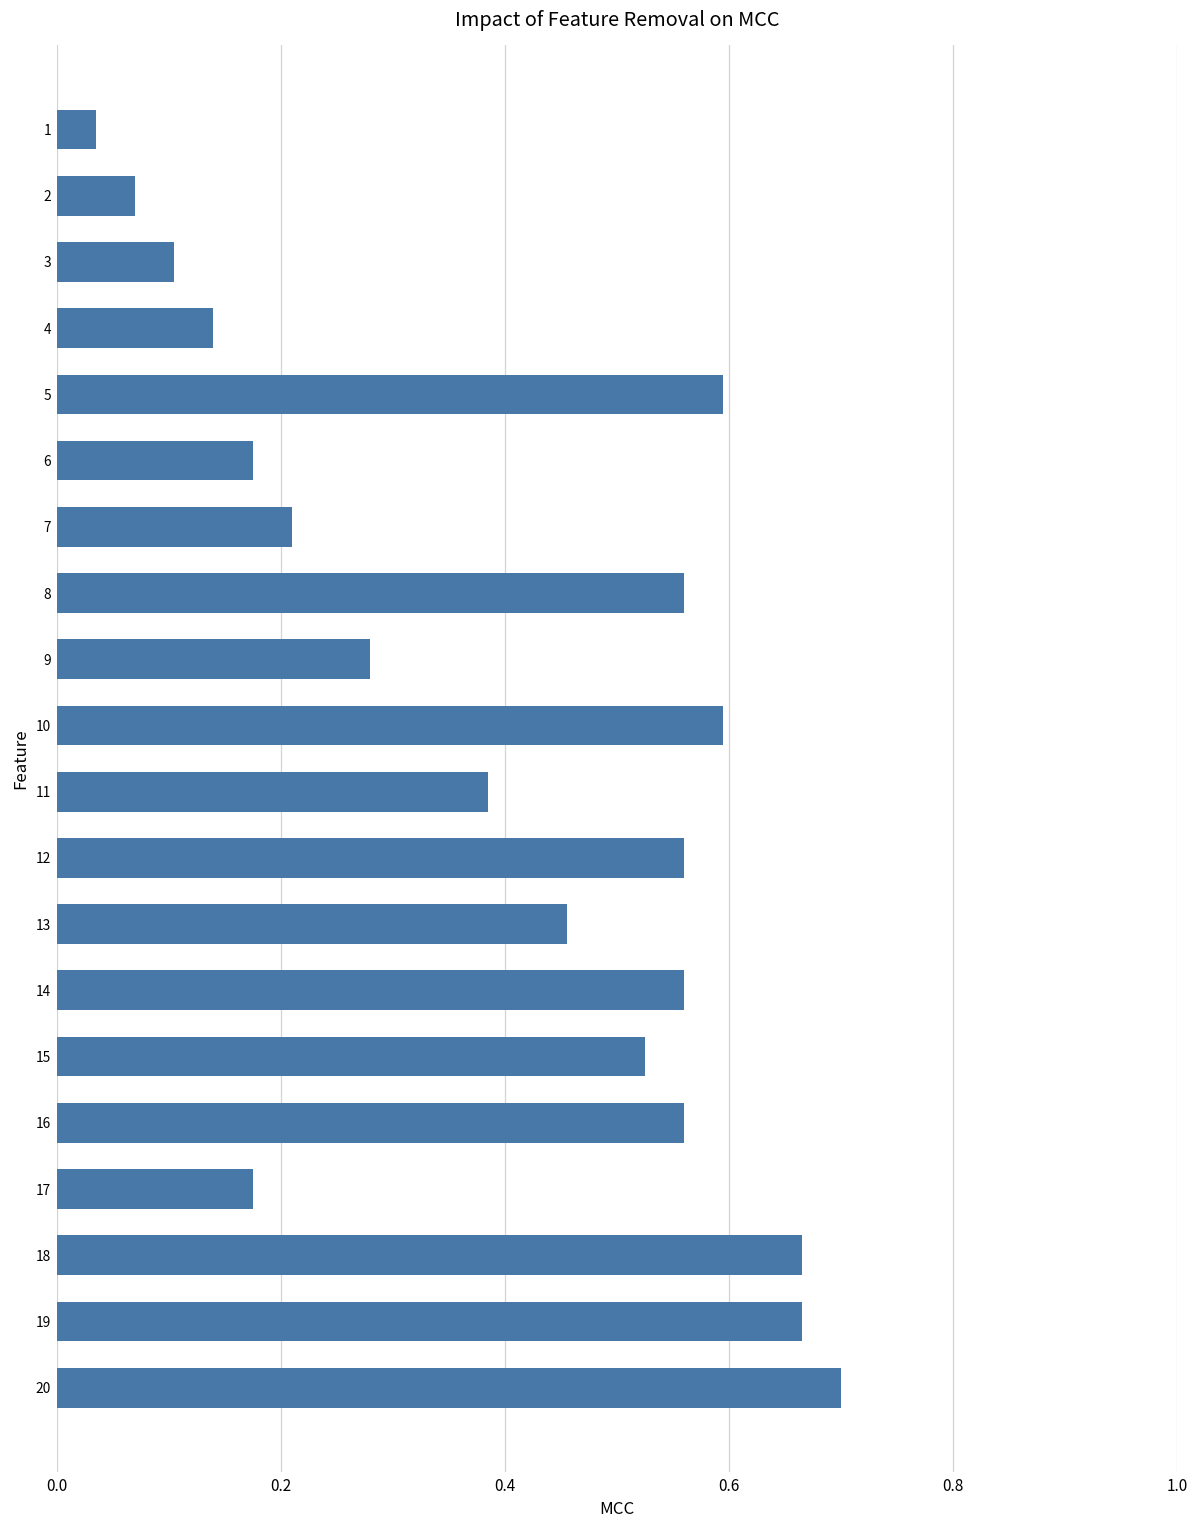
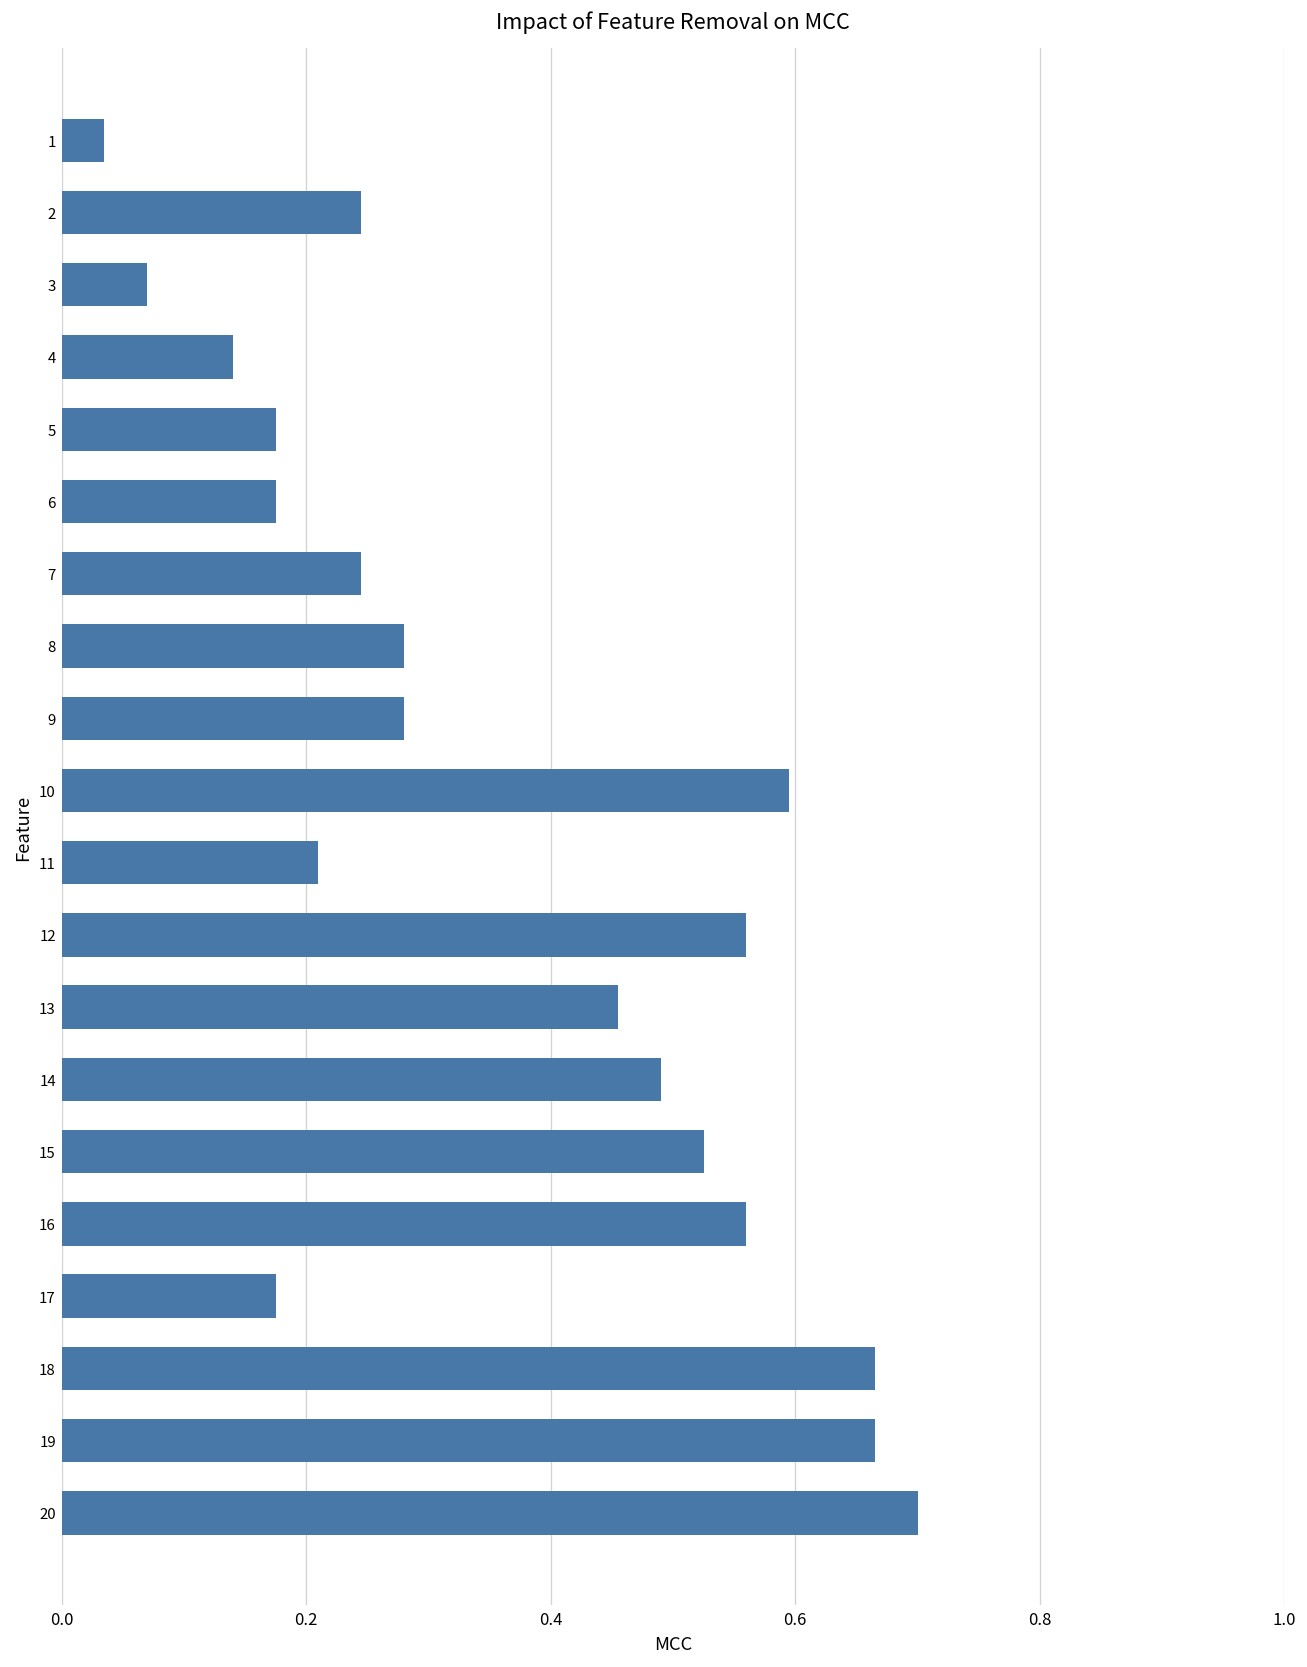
2: 0.070 -> 0.245
3: 0.105 -> 0.070
5: 0.595 -> 0.175
7: 0.210 -> 0.245
8: 0.560 -> 0.280
11: 0.385 -> 0.210
14: 0.560 -> 0.490
